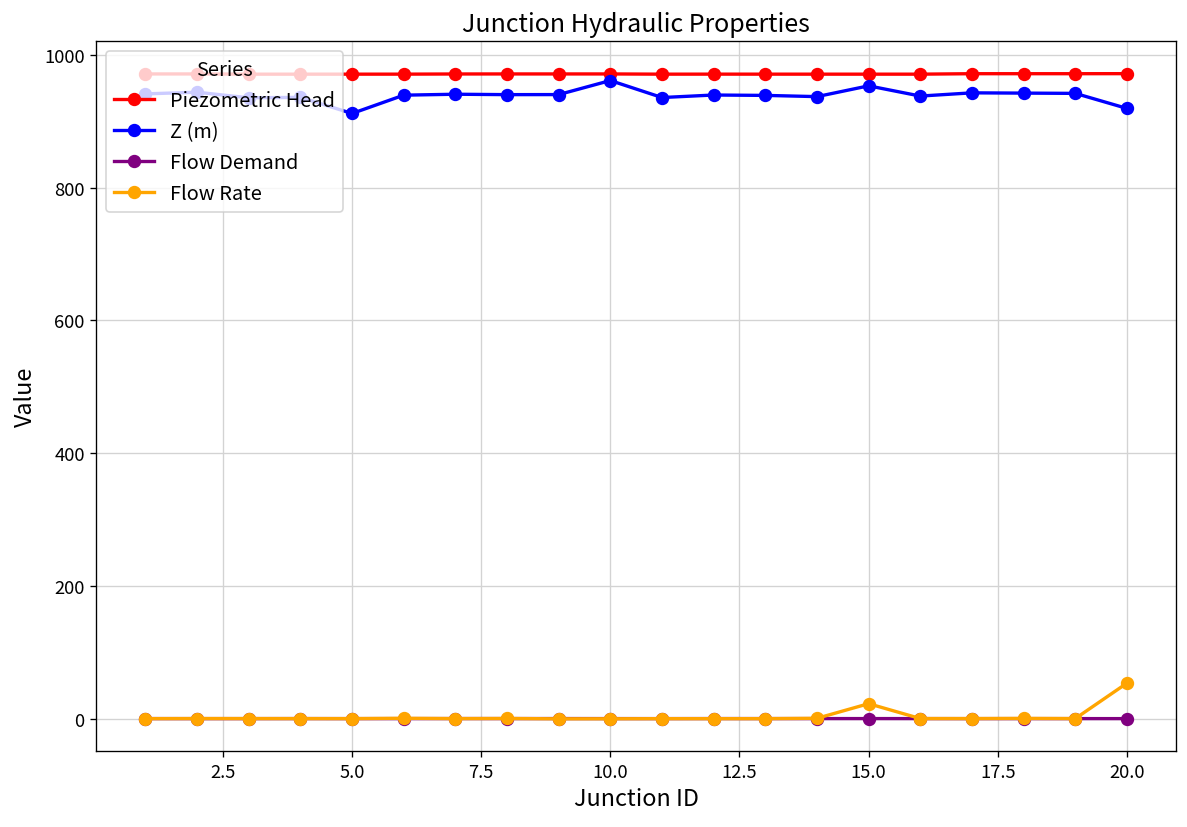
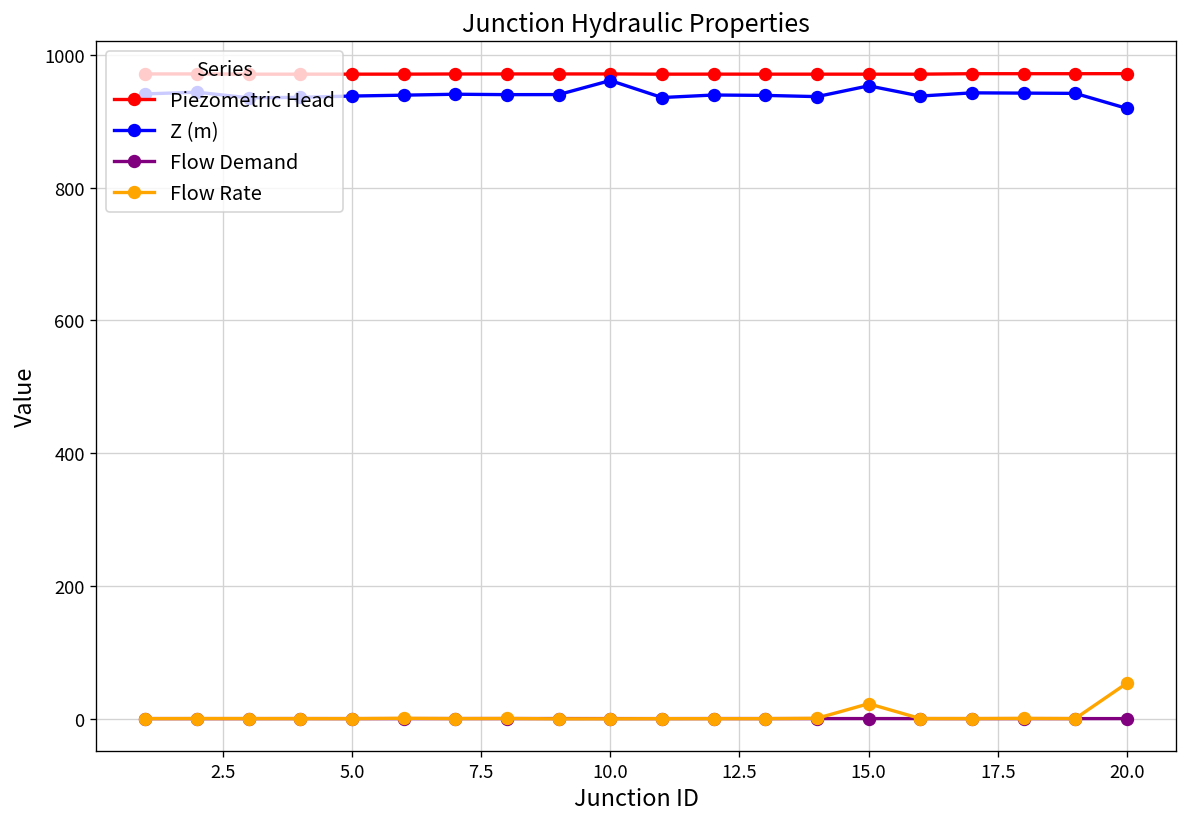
Z (m), 5.0: 910 -> 940
